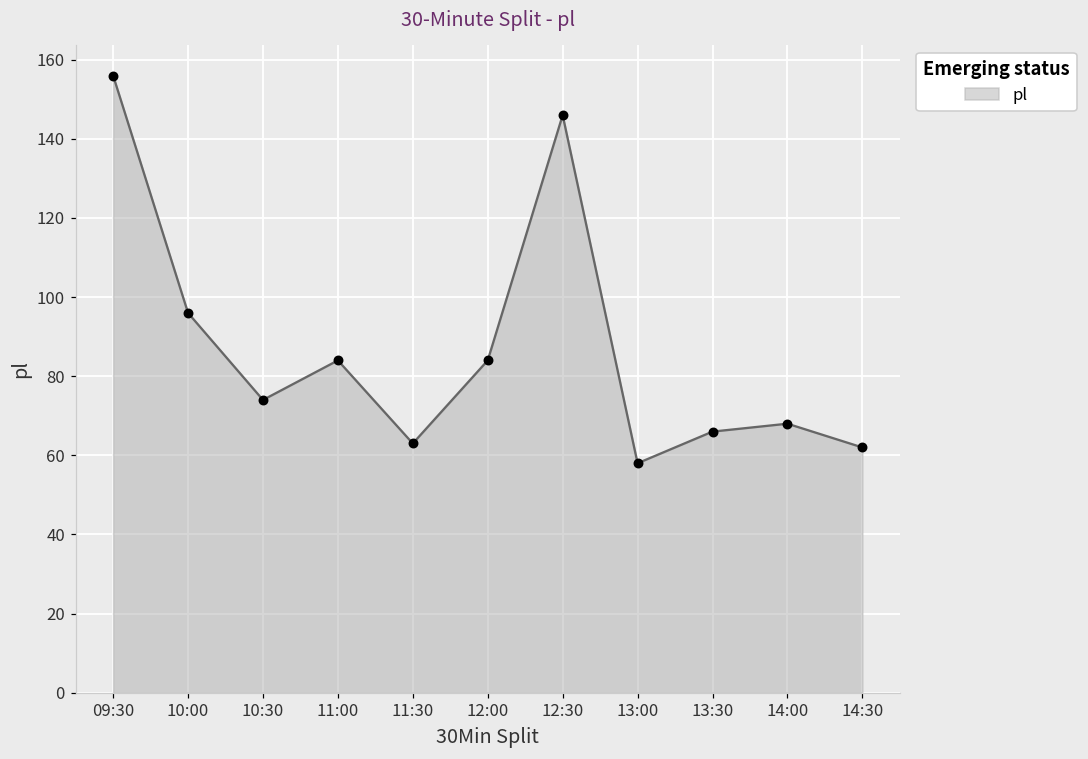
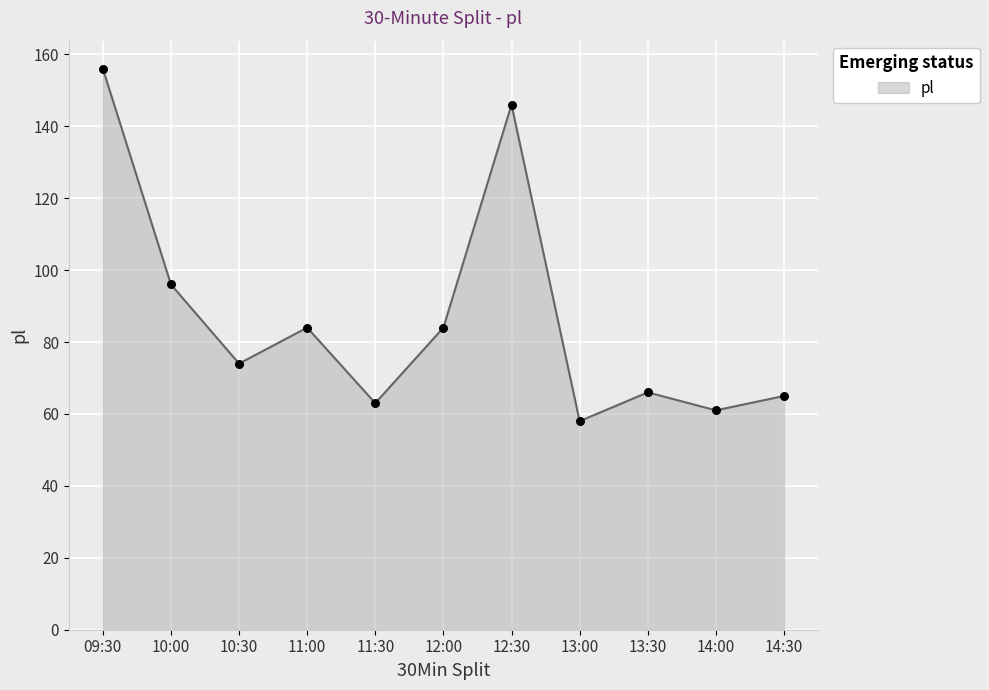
14:00: 68 -> 61
14:30: 62 -> 65
